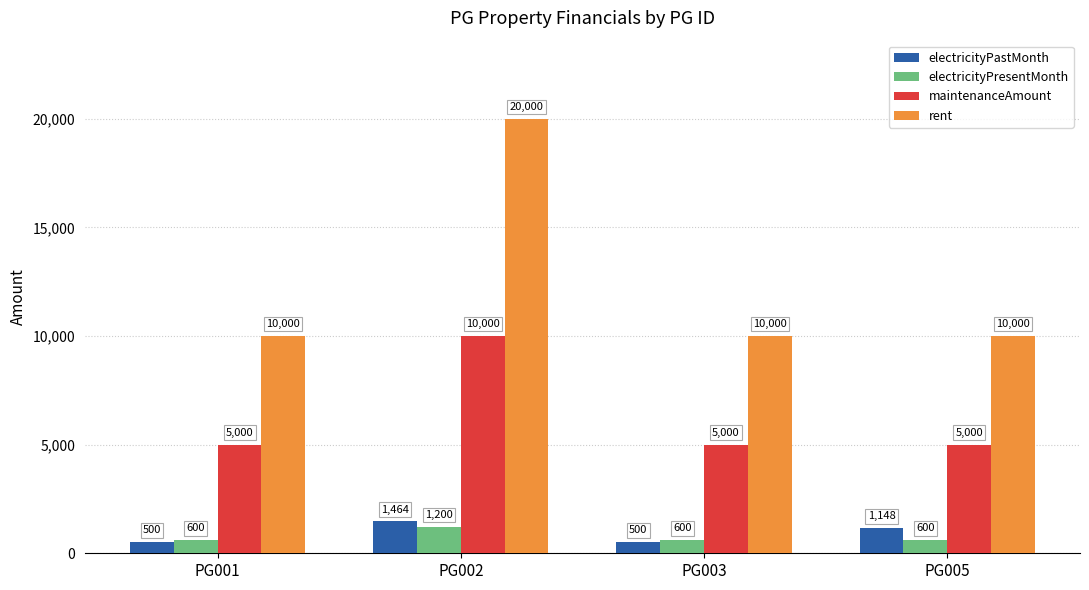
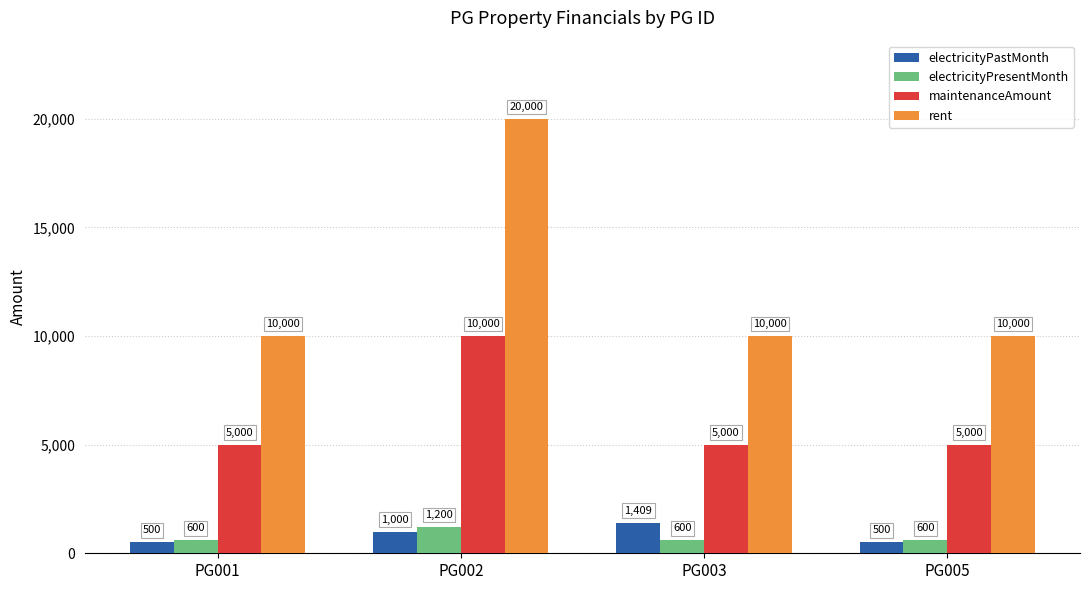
electricityPastMonth, PG002: 1,464 -> 1,000
electricityPastMonth, PG003: 500 -> 1,409
electricityPastMonth, PG005: 1,148 -> 500
